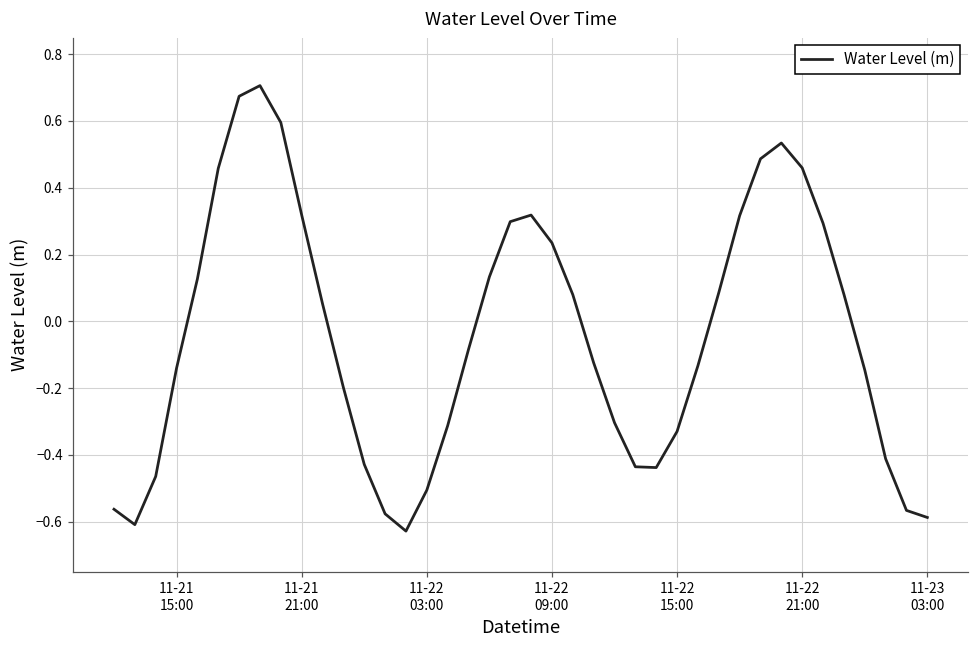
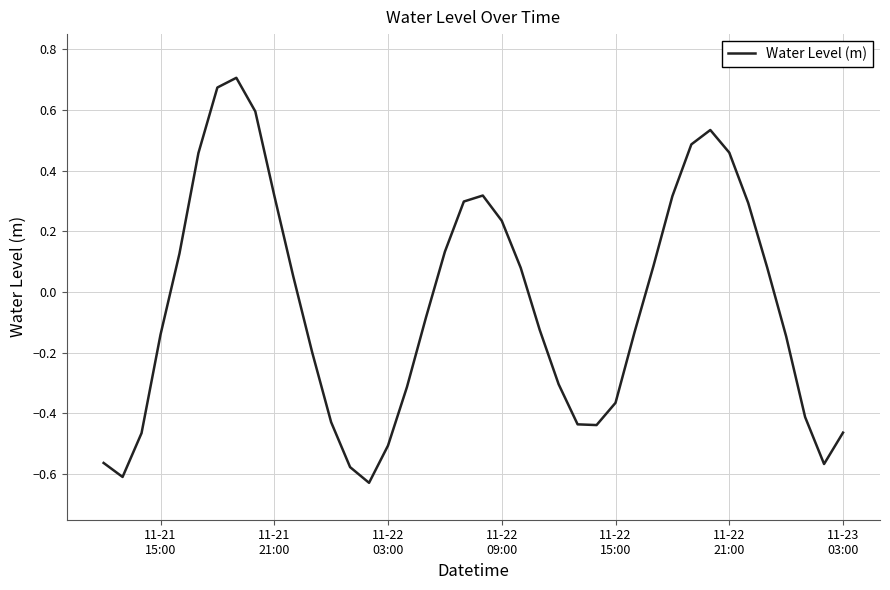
11-22 15:00: -0.33 -> -0.36
11-23 03:00: -0.59 -> -0.46
